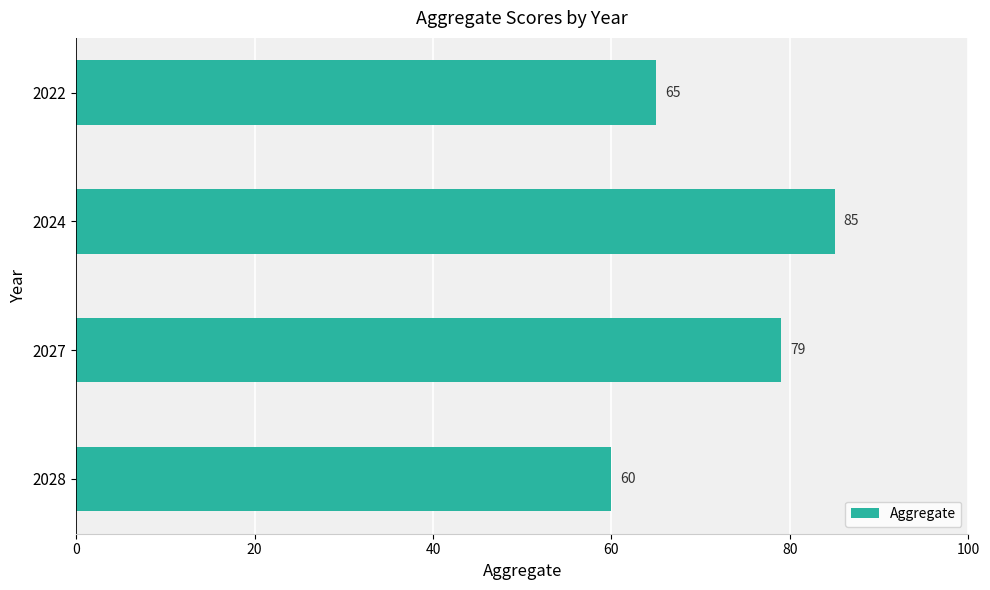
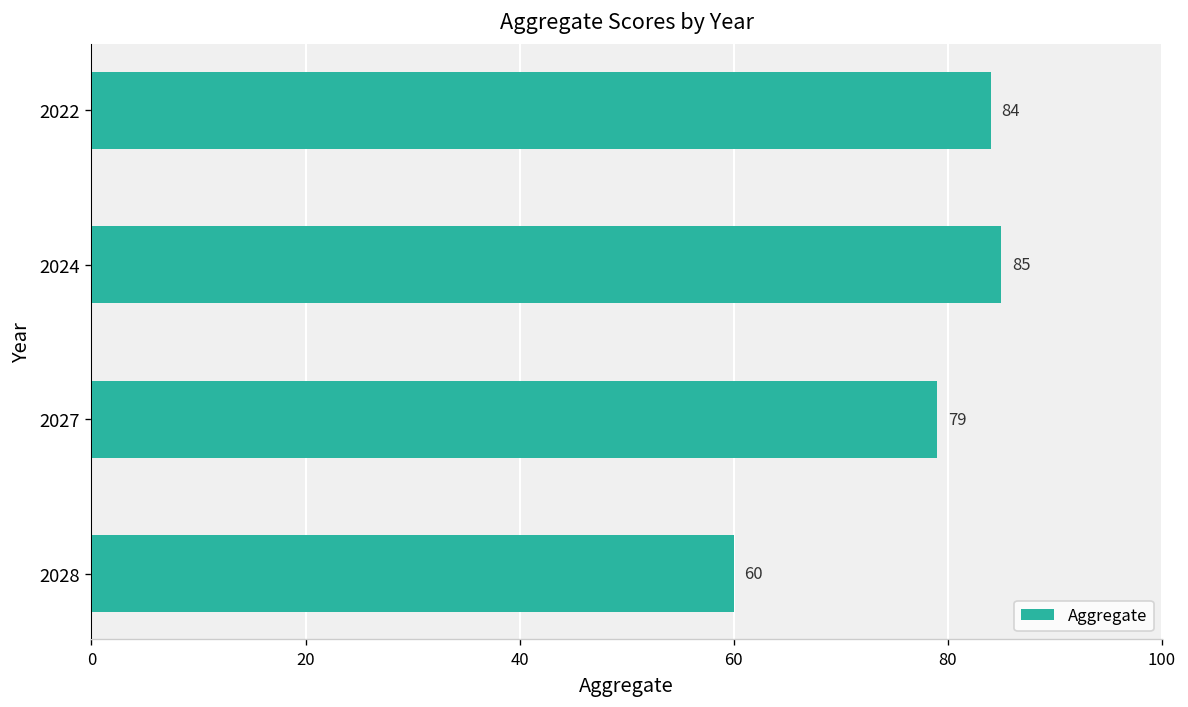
2022: 65 -> 84
